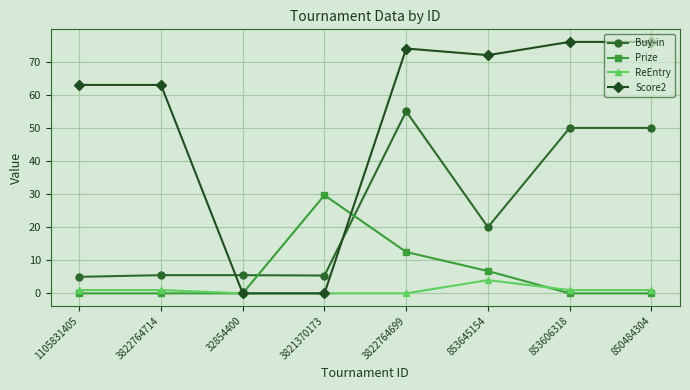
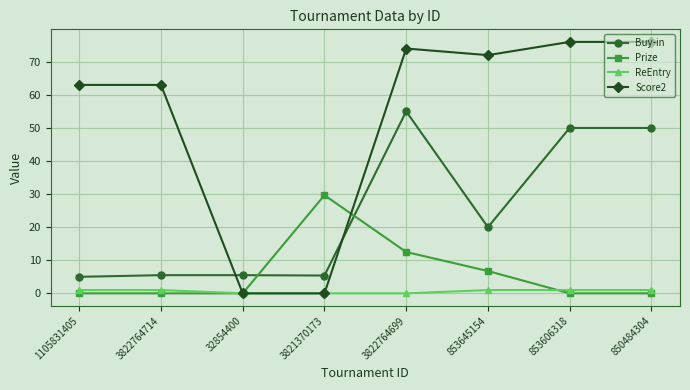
ReEntry, 853645154: 4 -> 1
